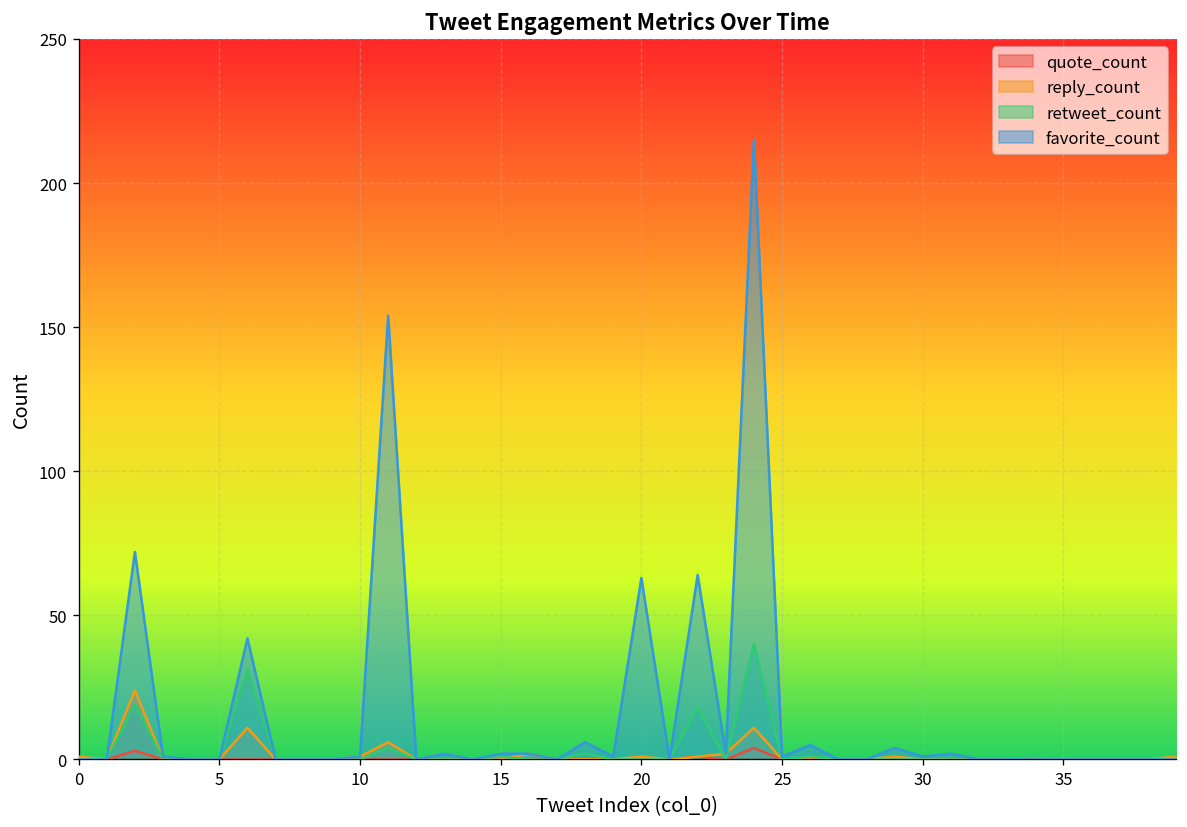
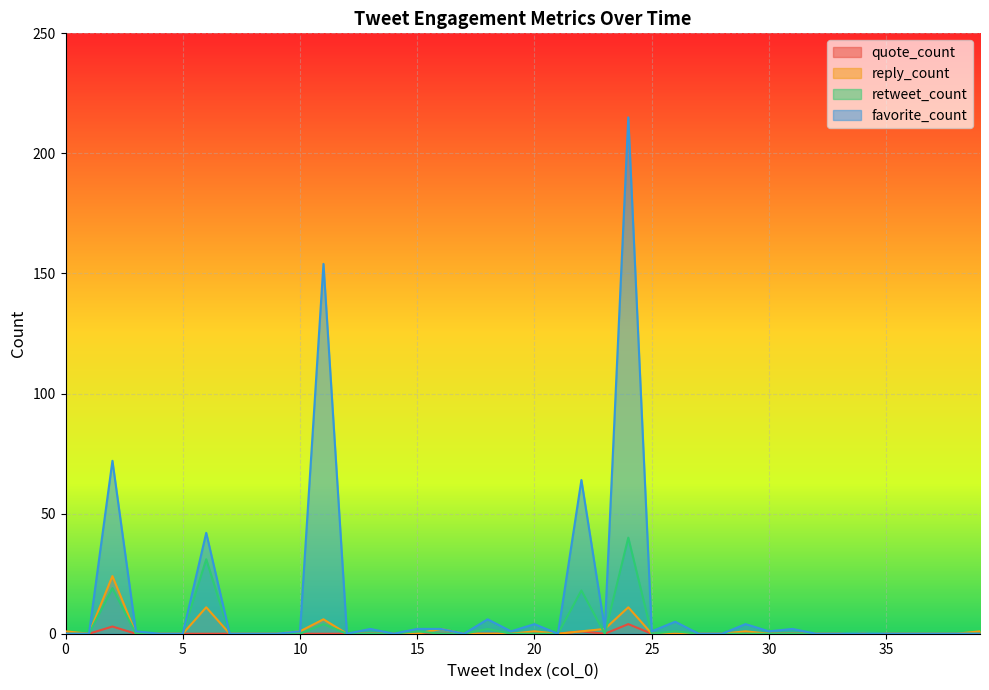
favorite_count, 20: 63 -> 4
